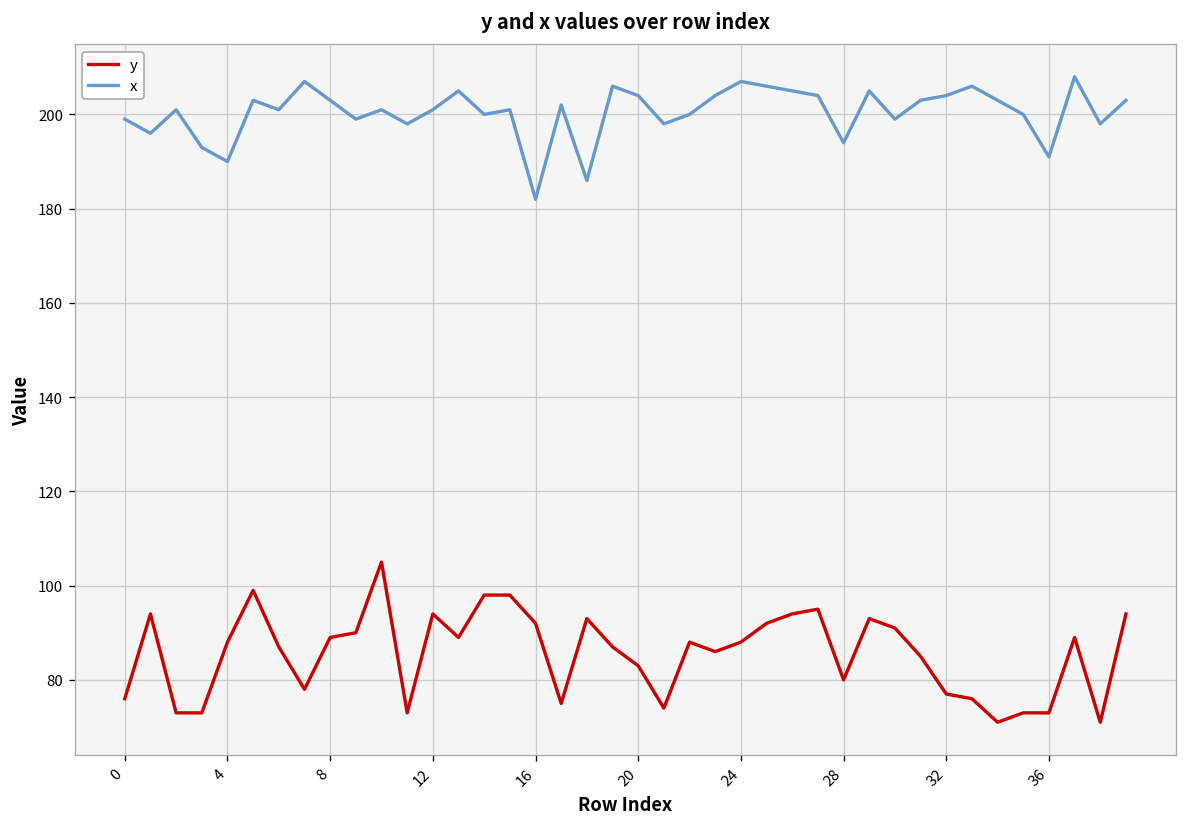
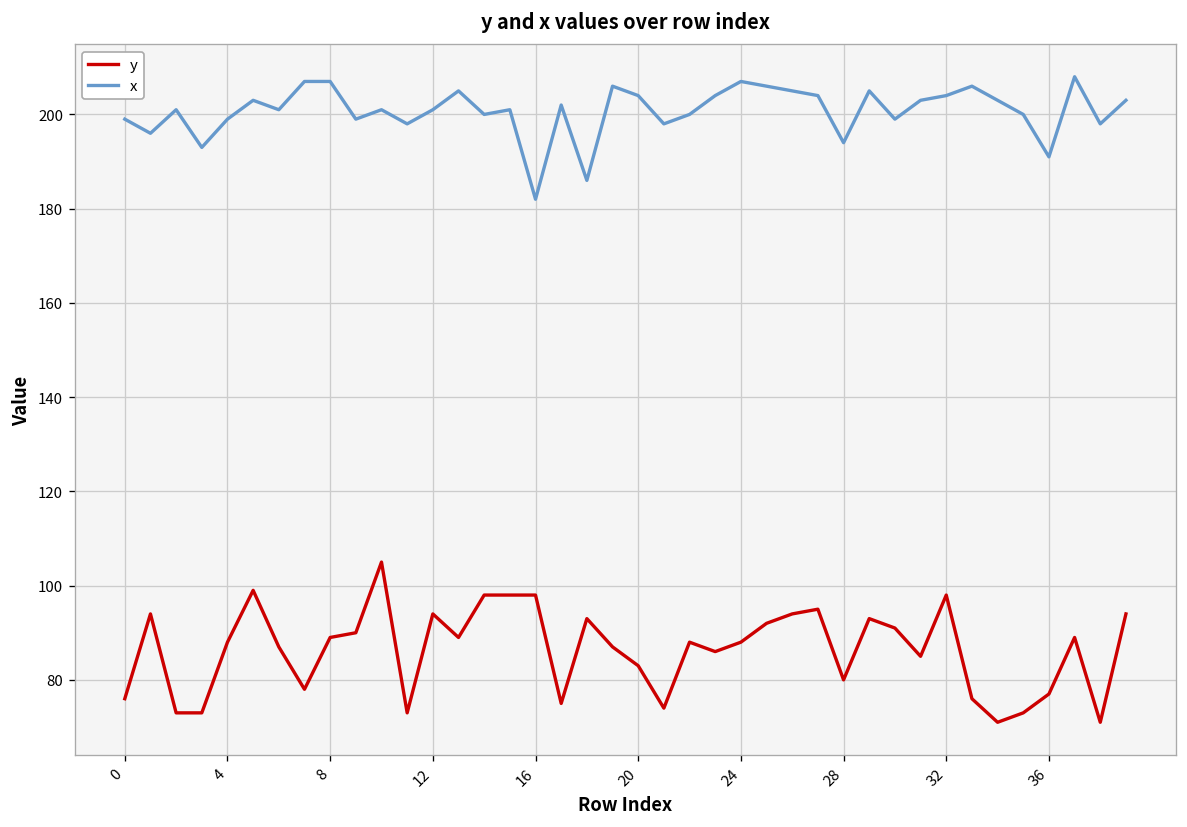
x, 4: 190 -> 199
x, 8: 203 -> 207
y, 16: 92 -> 98
y, 32: 77 -> 98
y, 36: 73 -> 77
